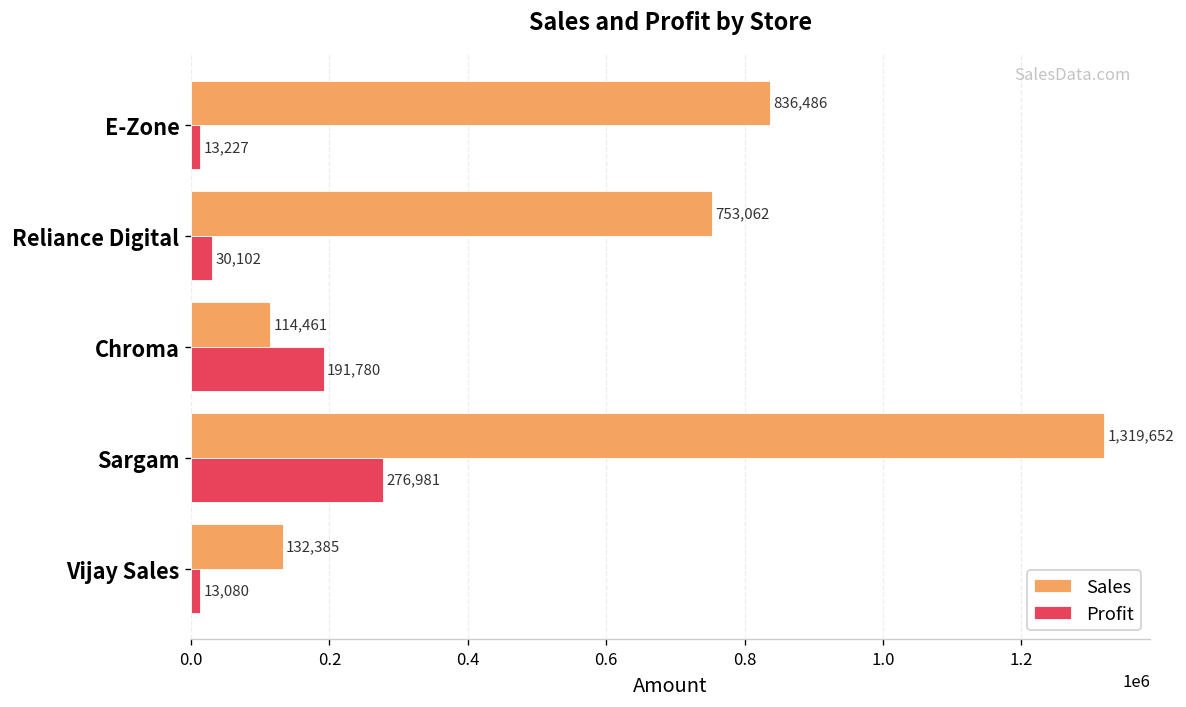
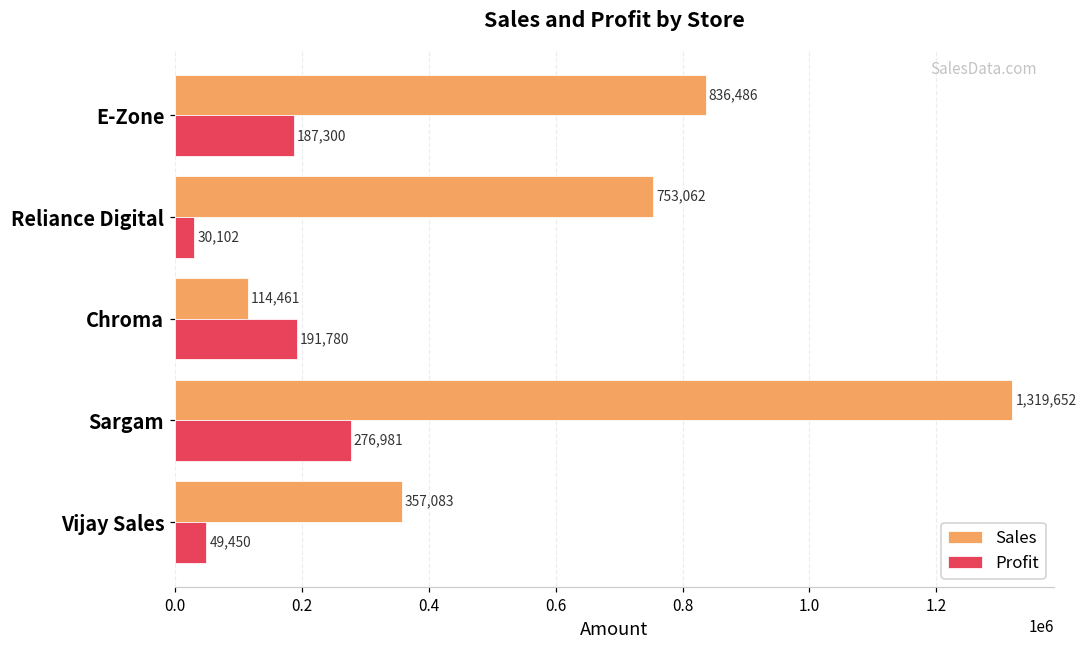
Profit, E-Zone: 13,227 -> 187,300
Sales, Vijay Sales: 132,385 -> 357,083
Profit, Vijay Sales: 13,080 -> 49,450
